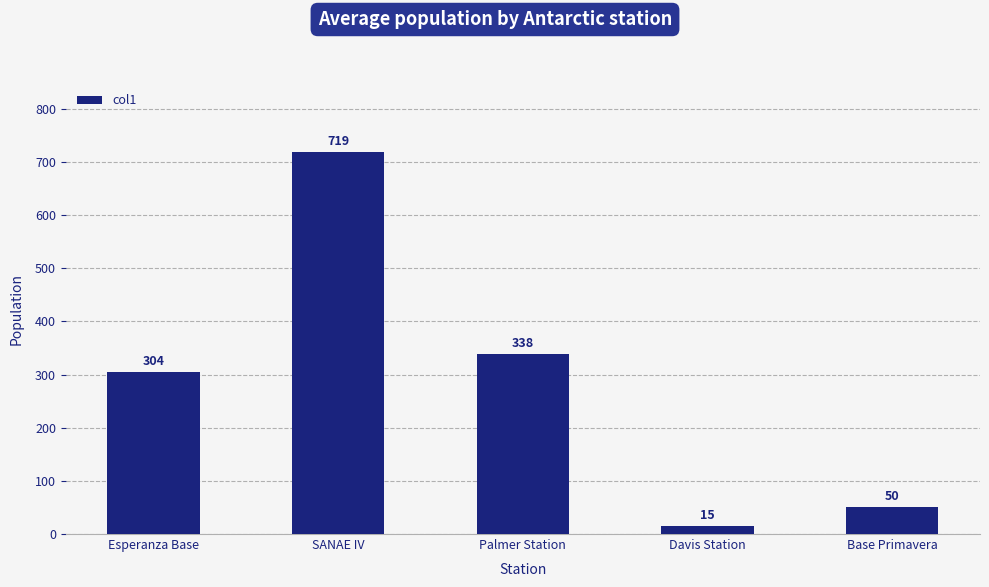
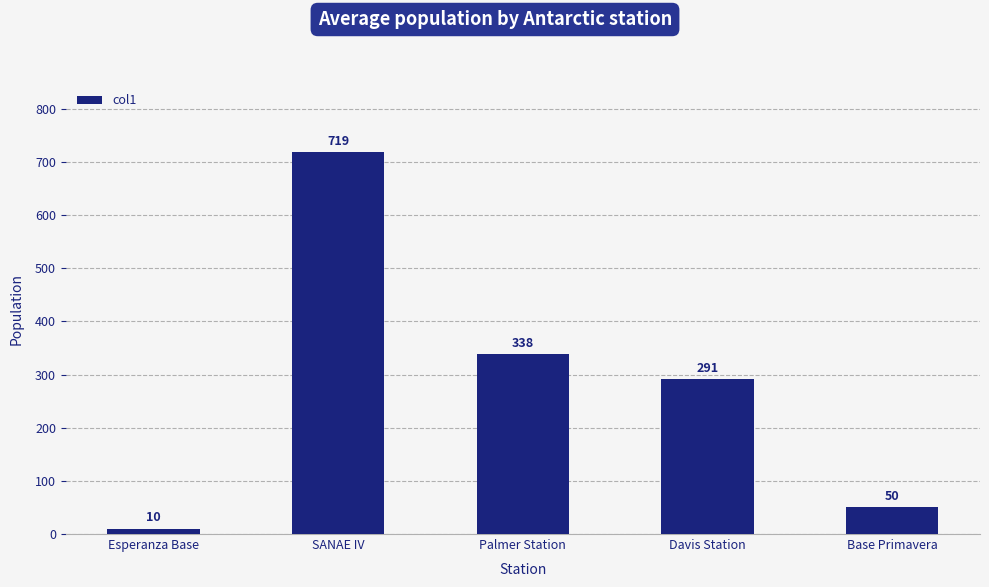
Esperanza Base: 304 -> 10
Davis Station: 15 -> 291
